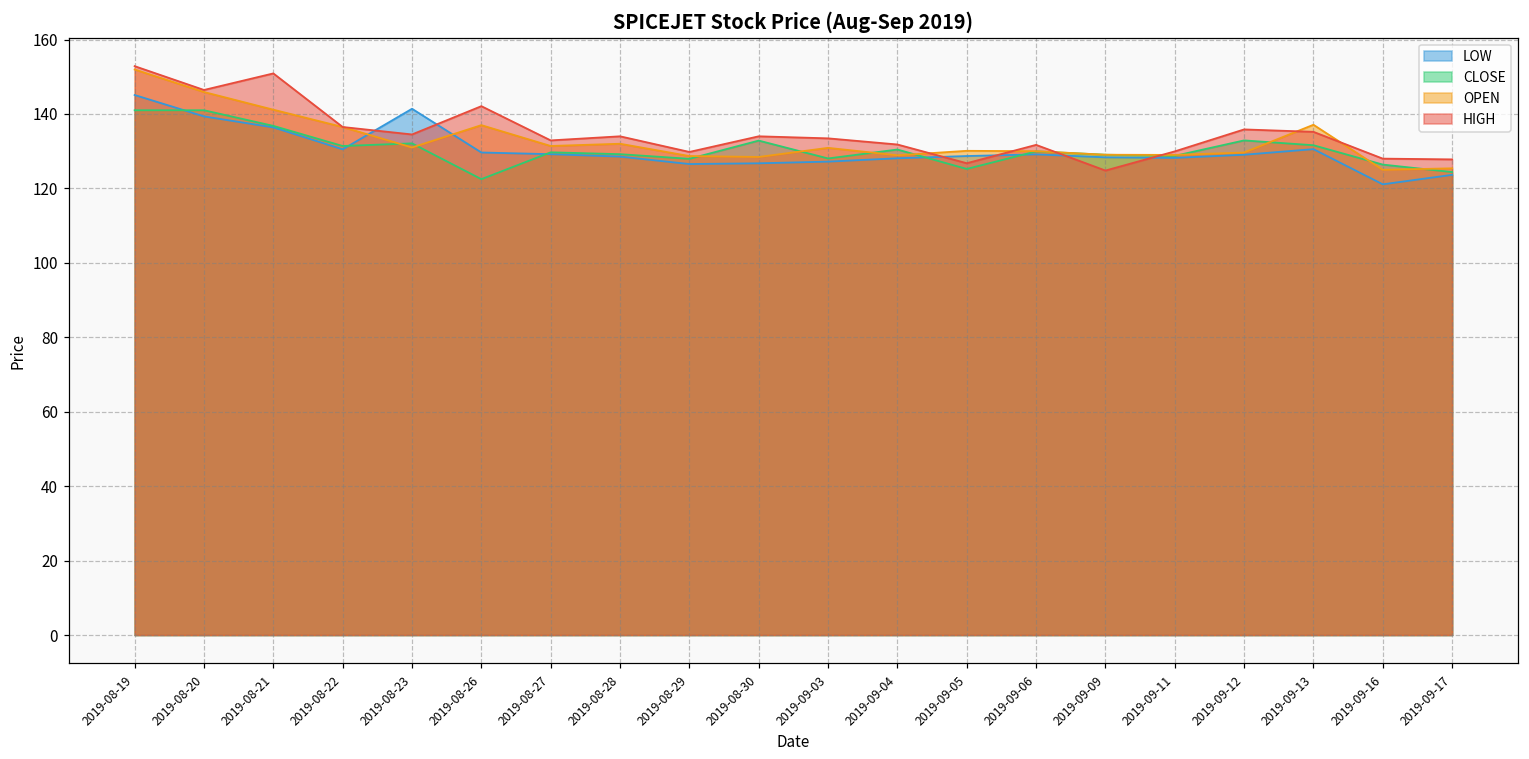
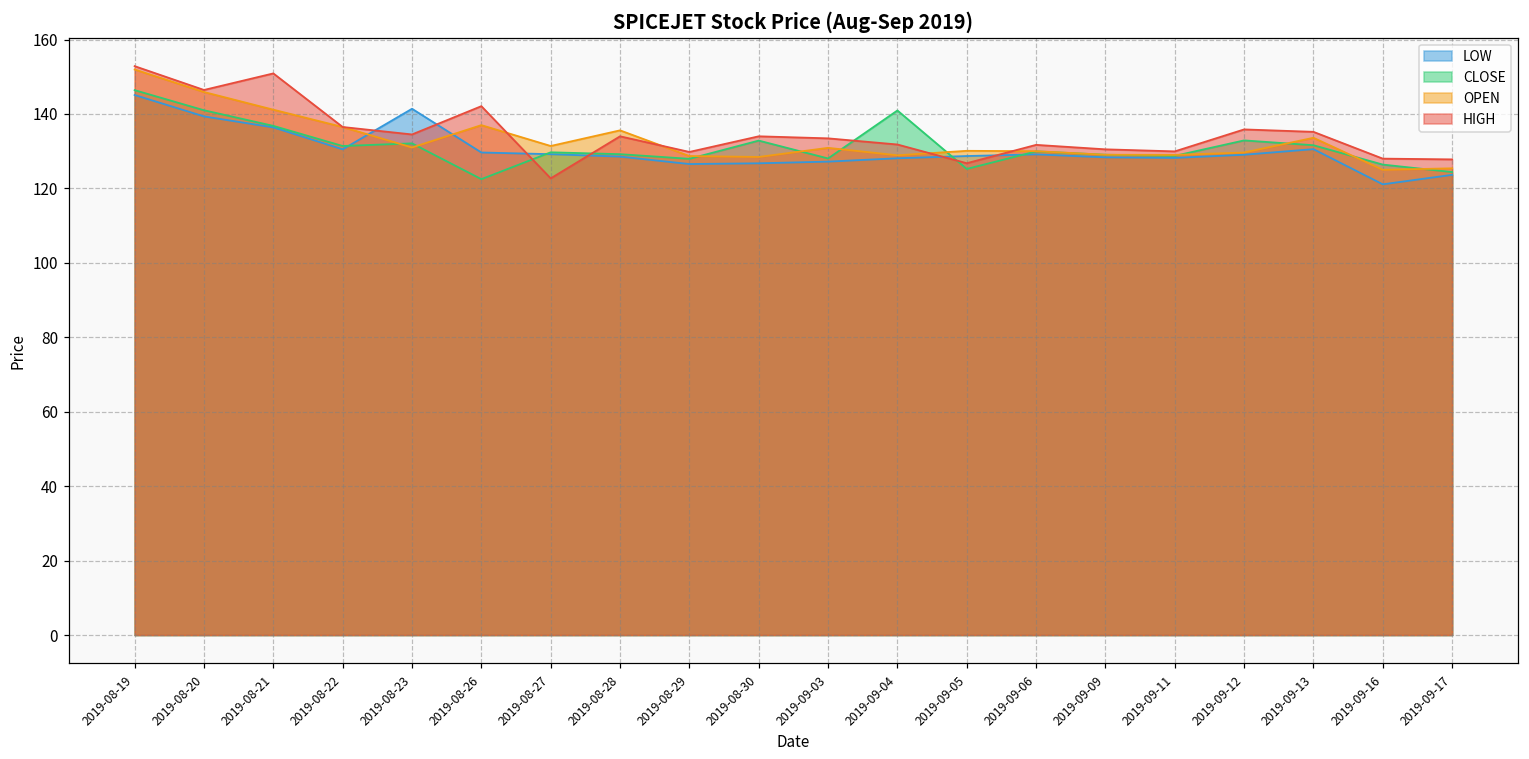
CLOSE, 2019-08-19: 141 -> 146
HIGH, 2019-08-27: 133 -> 123
OPEN, 2019-08-28: 132 -> 136
CLOSE, 2019-09-04: 130 -> 141
HIGH, 2019-09-09: 125 -> 131
OPEN, 2019-09-13: 137 -> 134
